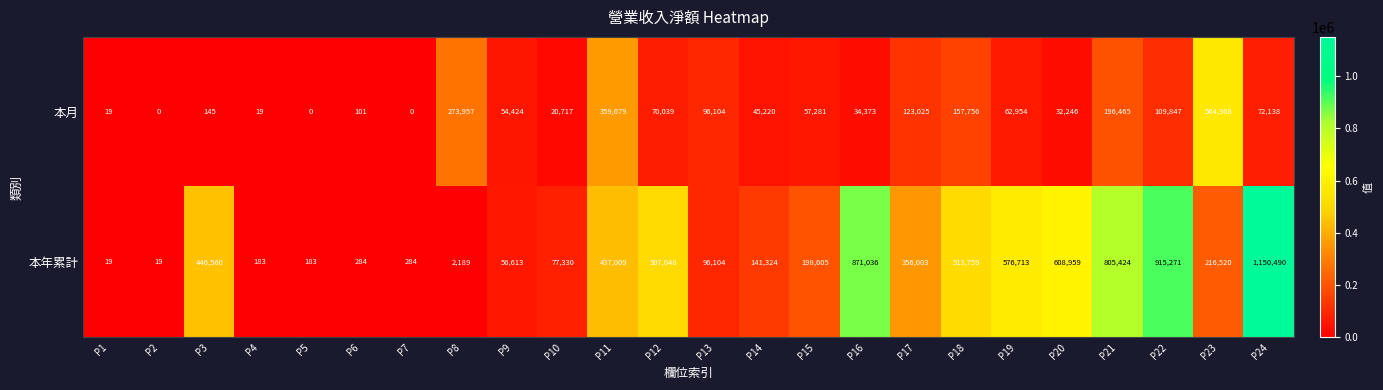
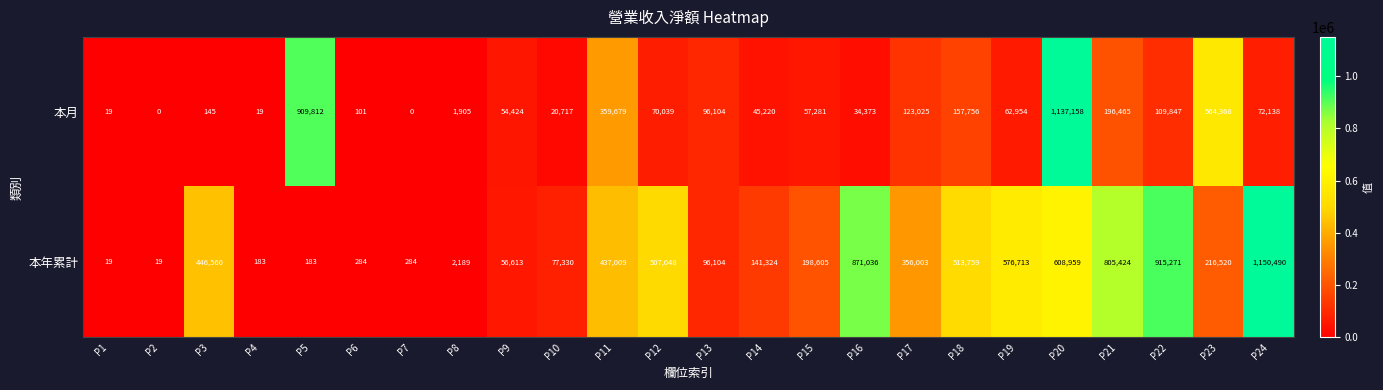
本月, P5: 0 -> 909,812
本月, P8: 273,957 -> 1,905
本月, P20: 32,246 -> 1,137,158
